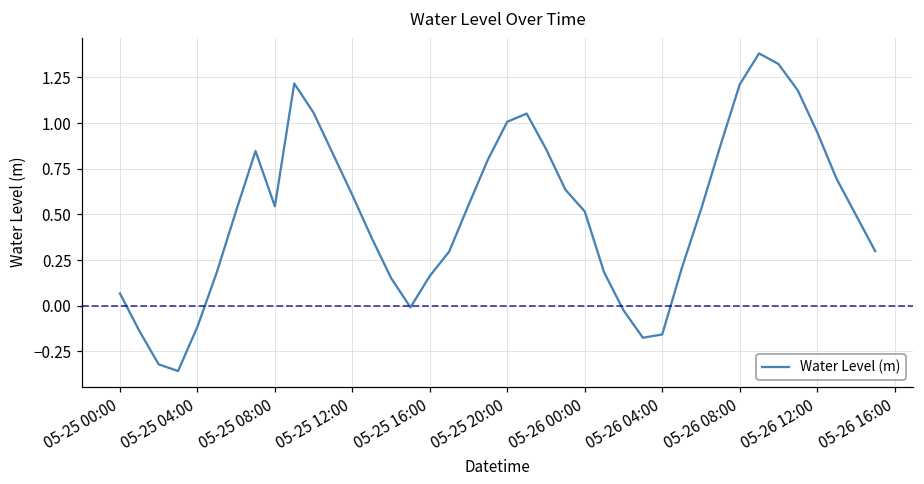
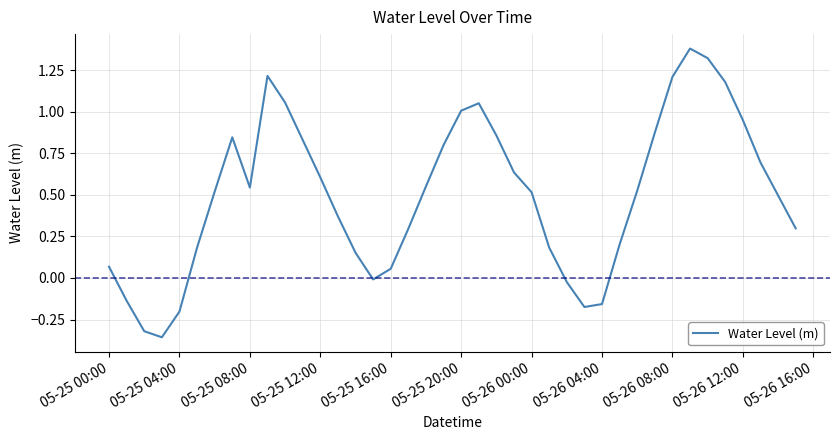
05-25 04:00: -0.12 -> -0.20
05-25 16:00: 0.16 -> 0.06
